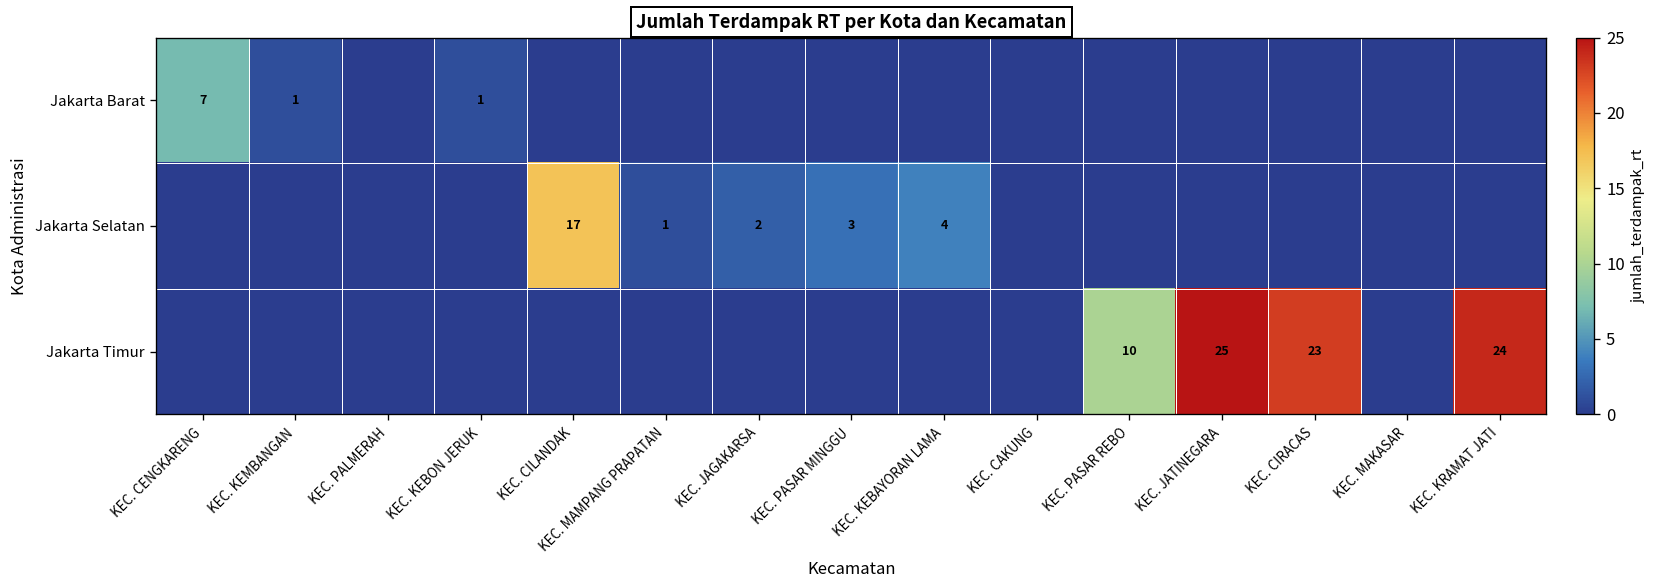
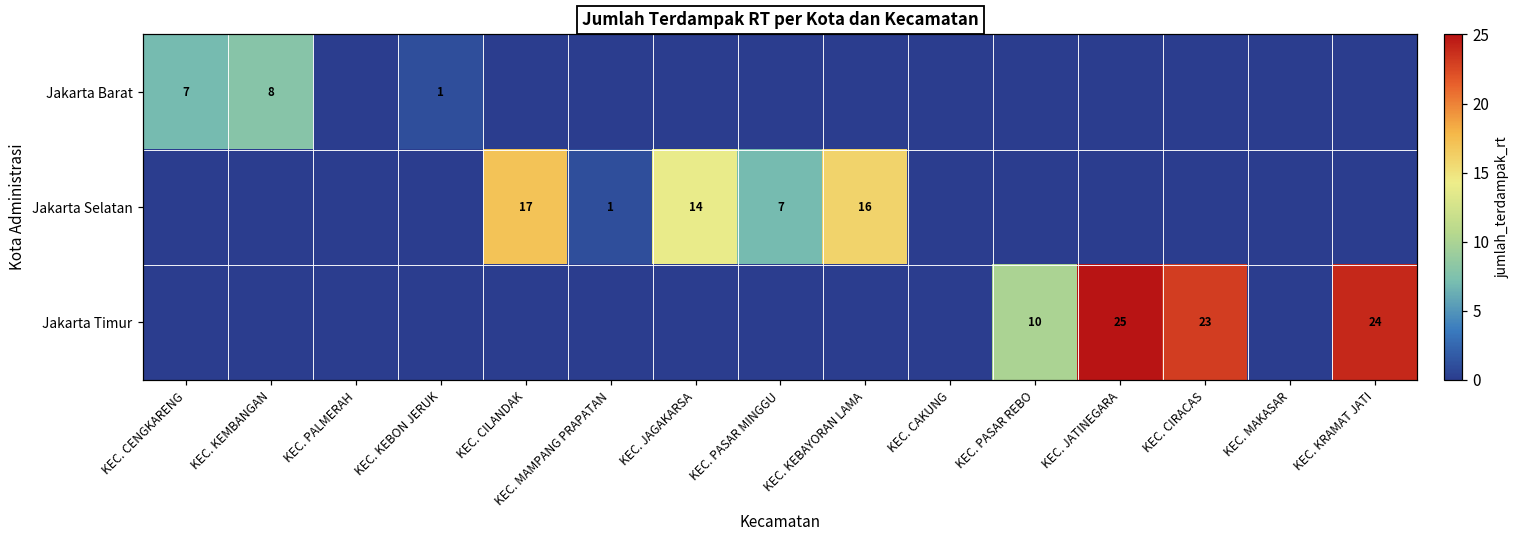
Jakarta Barat, KEC. KEMBANGAN: 1 -> 8
Jakarta Selatan, KEC. JAGAKARSA: 2 -> 14
Jakarta Selatan, KEC. PASAR MINGGU: 3 -> 7
Jakarta Selatan, KEC. KEBAYORAN LAMA: 4 -> 16
